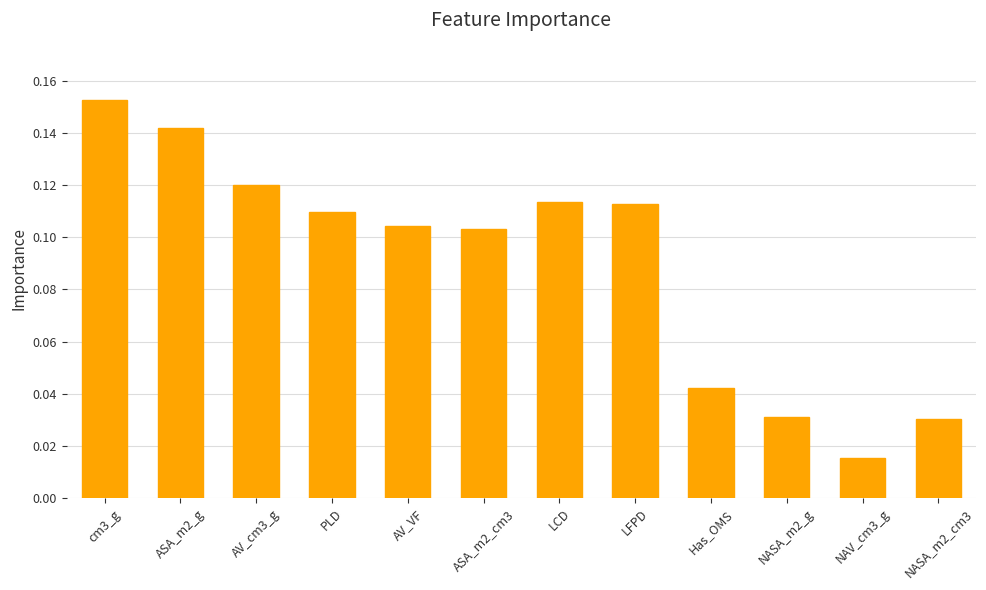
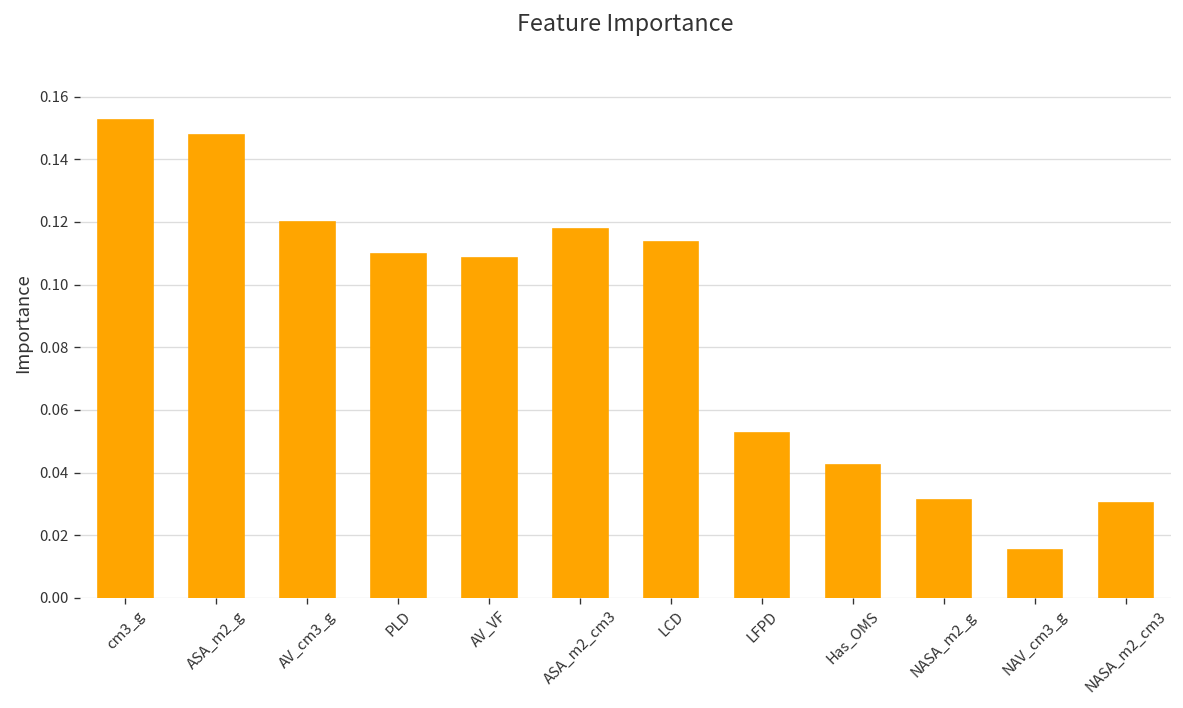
ASA_m2_g: 0.142 -> 0.148
AV_VF: 0.104 -> 0.108
ASA_m2_cm3: 0.103 -> 0.118
LFPD: 0.113 -> 0.053
